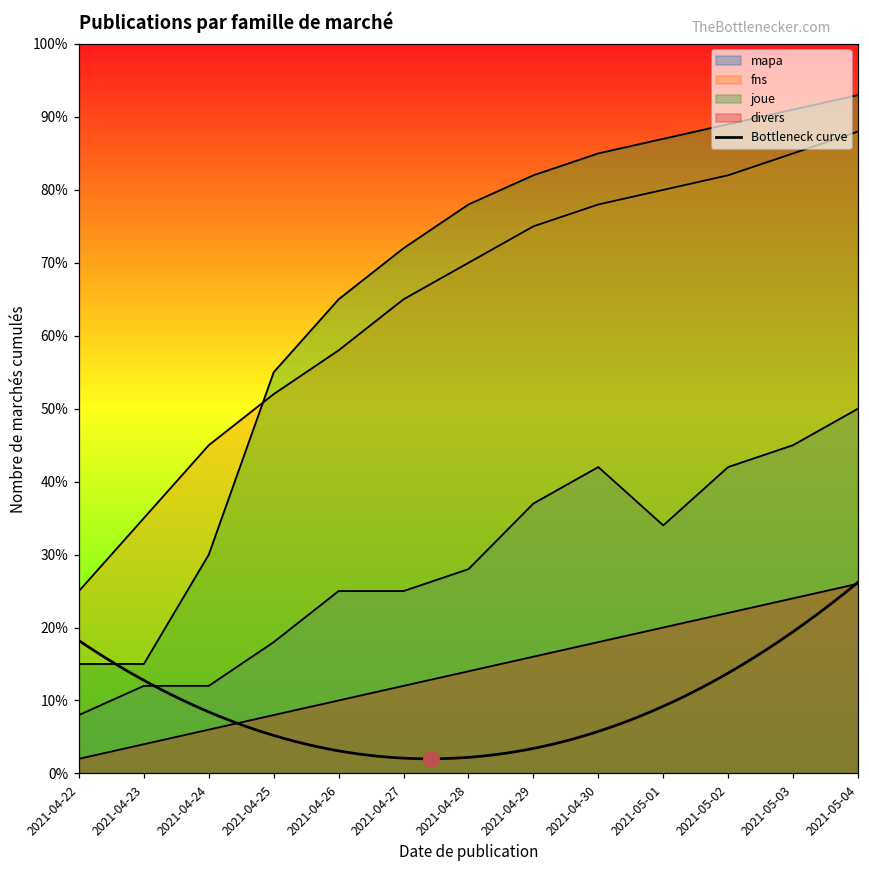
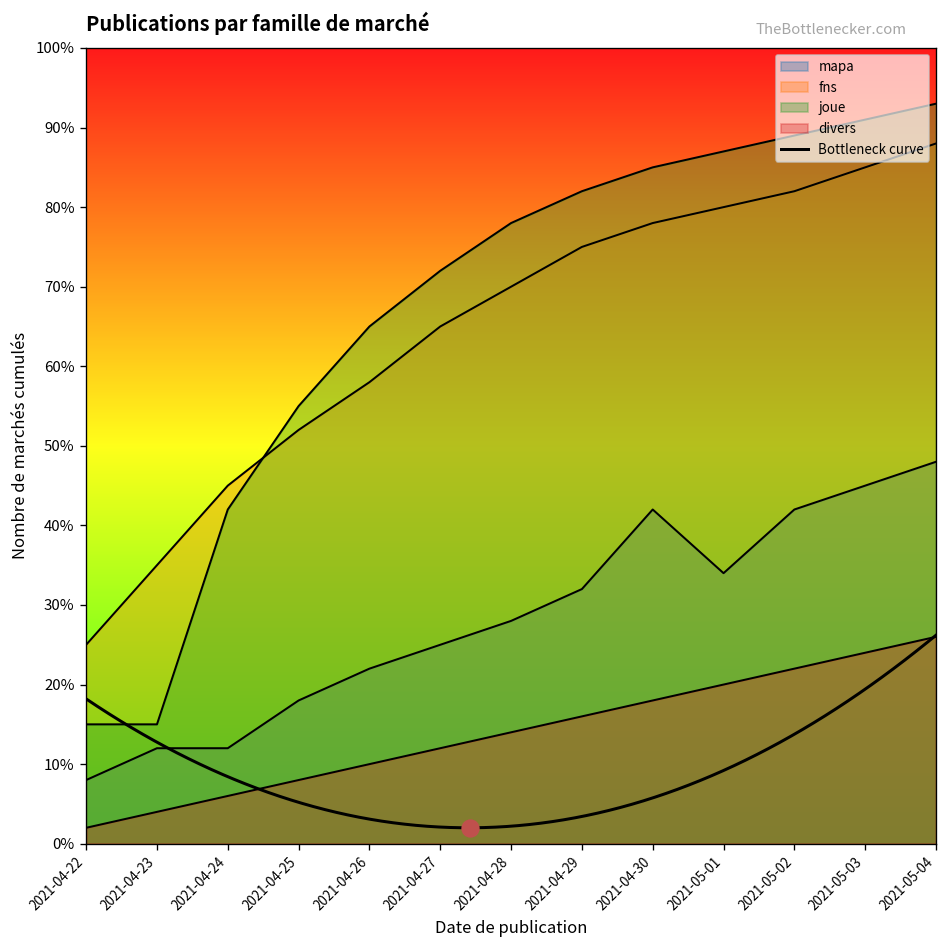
joue, 2021-04-24: 30% -> 42%
mapa, 2021-04-26: 25% -> 22%
mapa, 2021-04-29: 37% -> 32%
mapa, 2021-05-04: 50% -> 48%
